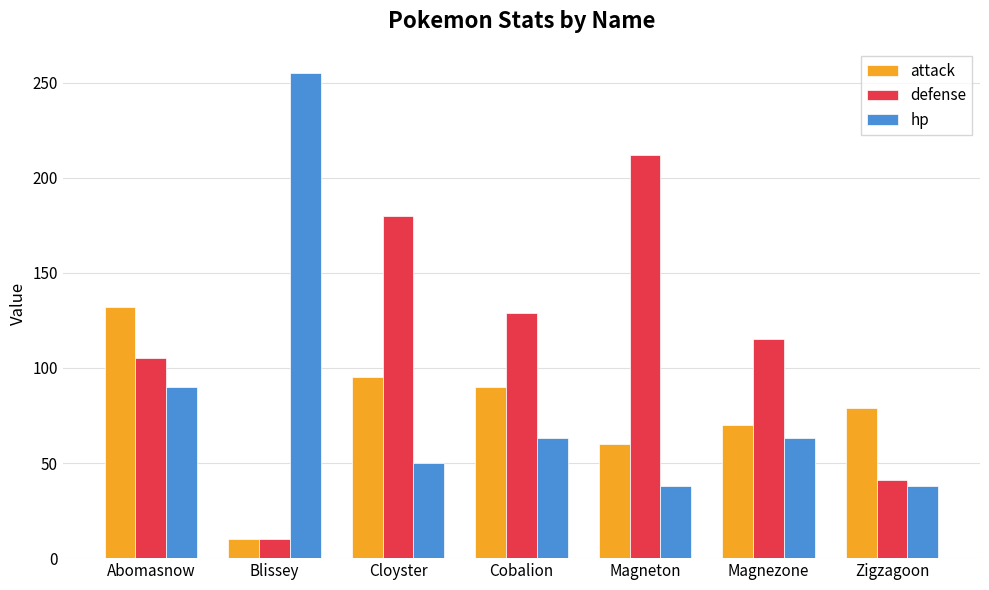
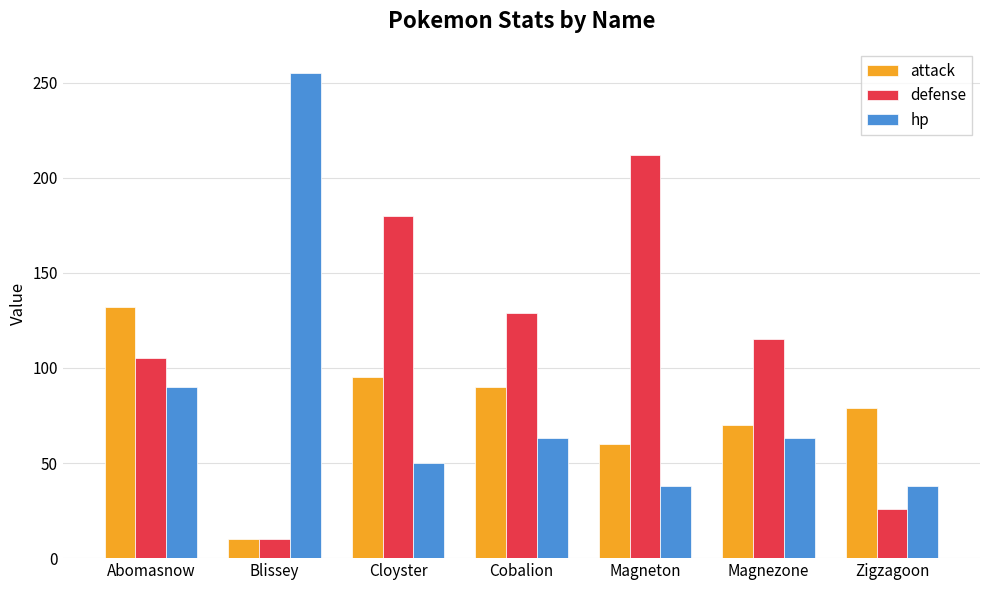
defense, Zigzagoon: 41 -> 26
